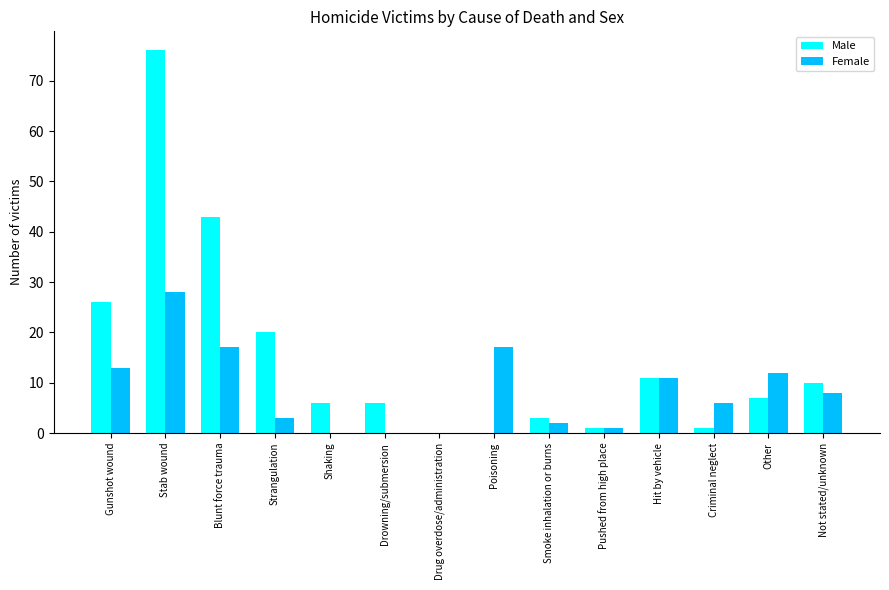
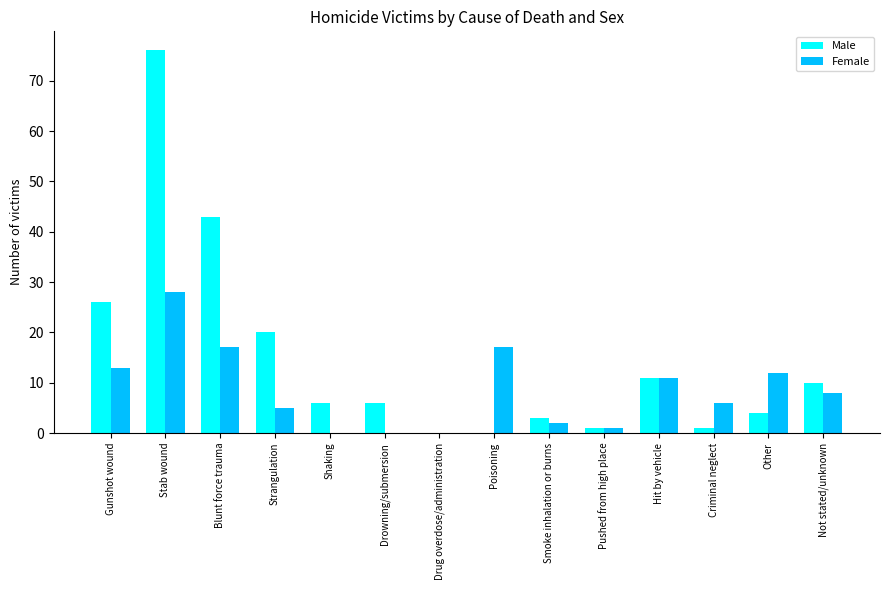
Female, Strangulation: 3 -> 5
Male, Other: 7 -> 4
